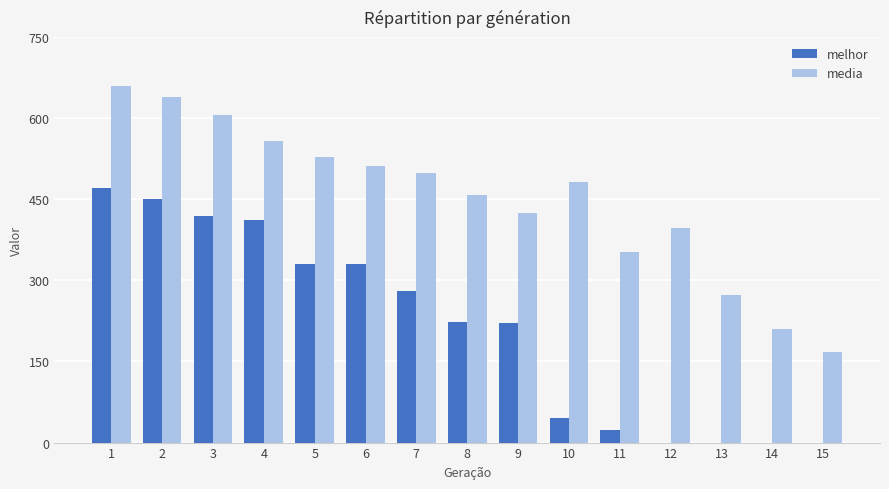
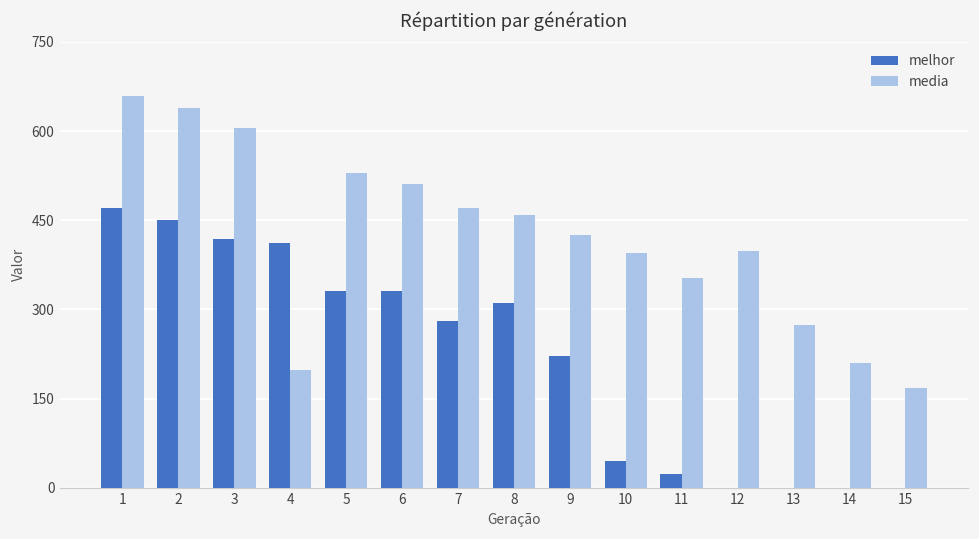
media, 4: 560 -> 200
media, 7: 500 -> 470
melhor, 8: 220 -> 310
media, 10: 480 -> 390
